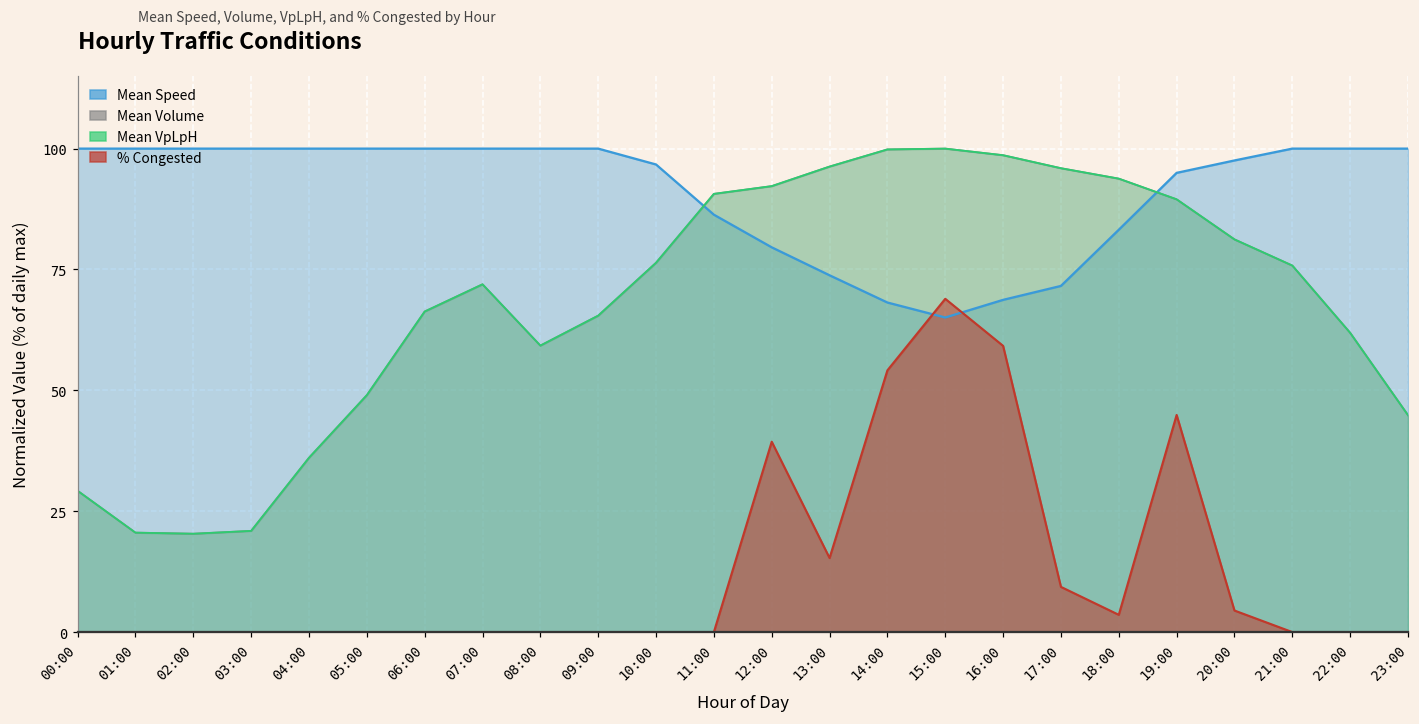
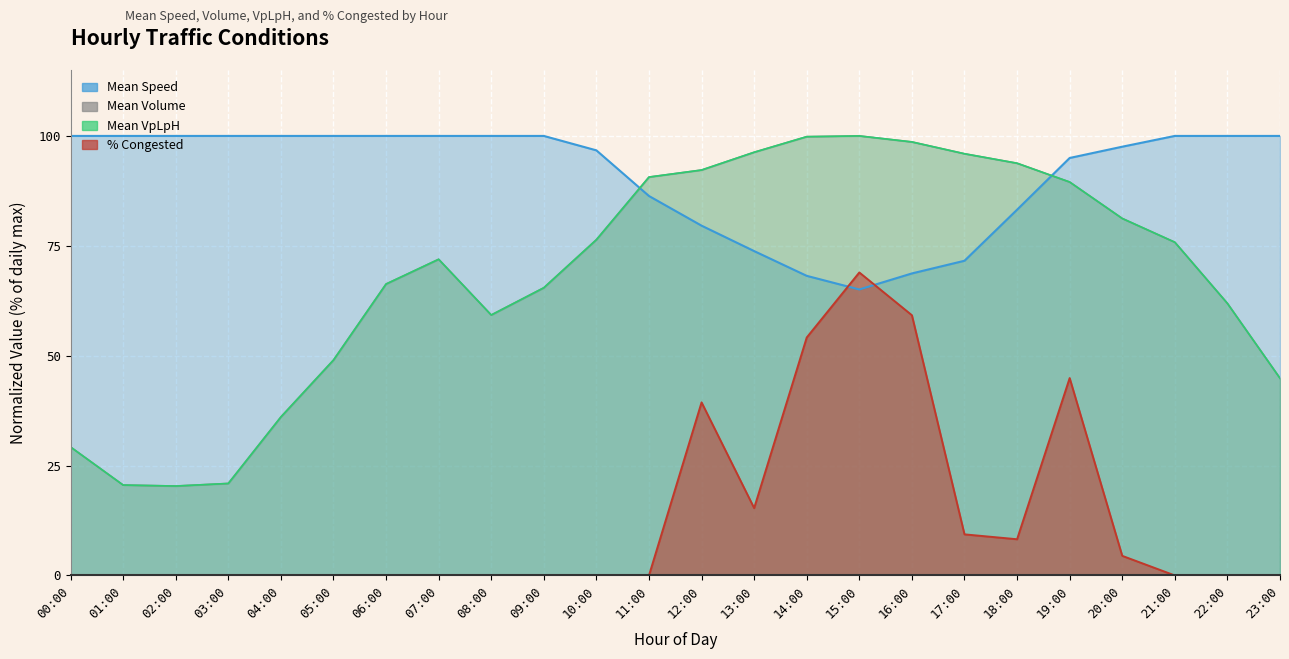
% Congested, 18:00: 4 -> 8
